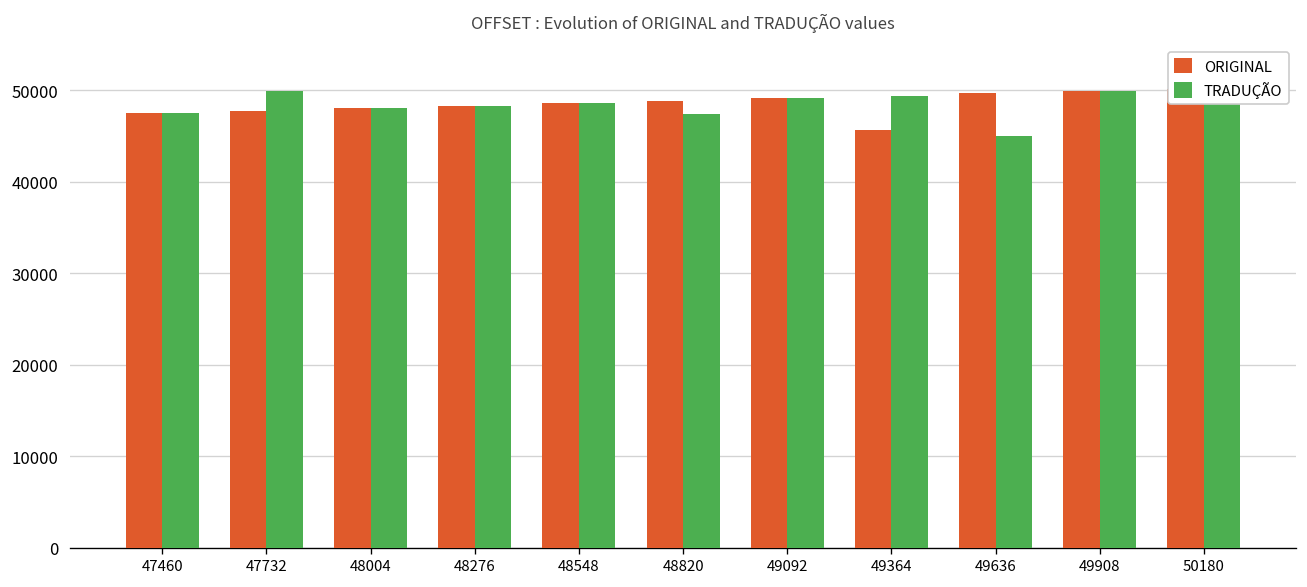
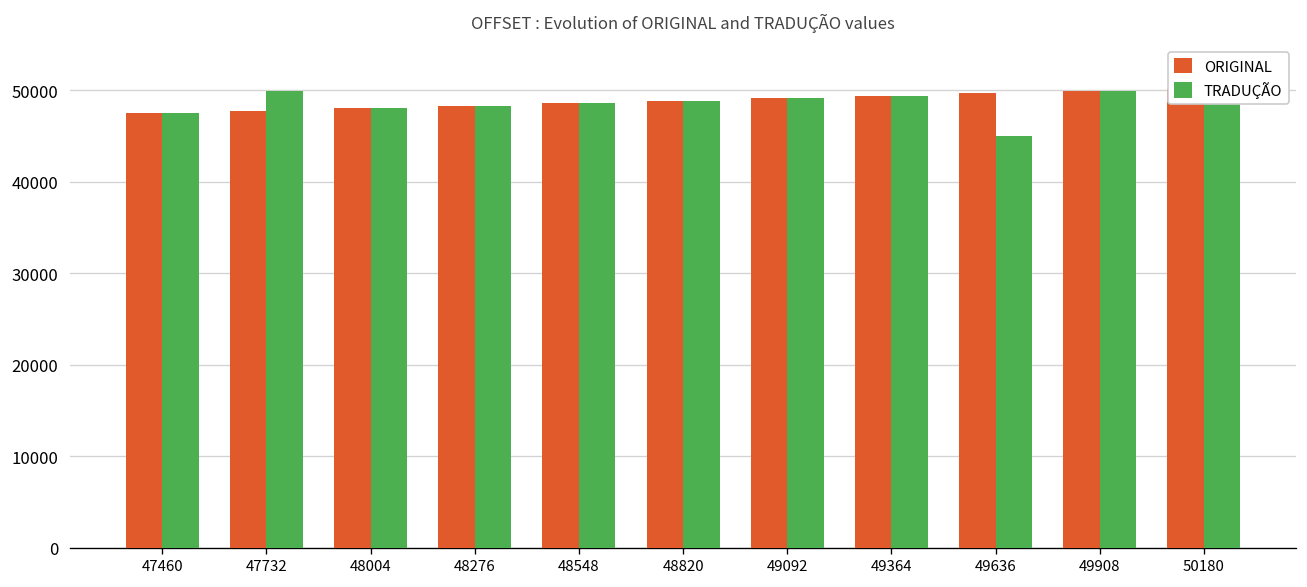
TRADUÇÃO, 48820: 47000 -> 49000
ORIGINAL, 49364: 46000 -> 49000
